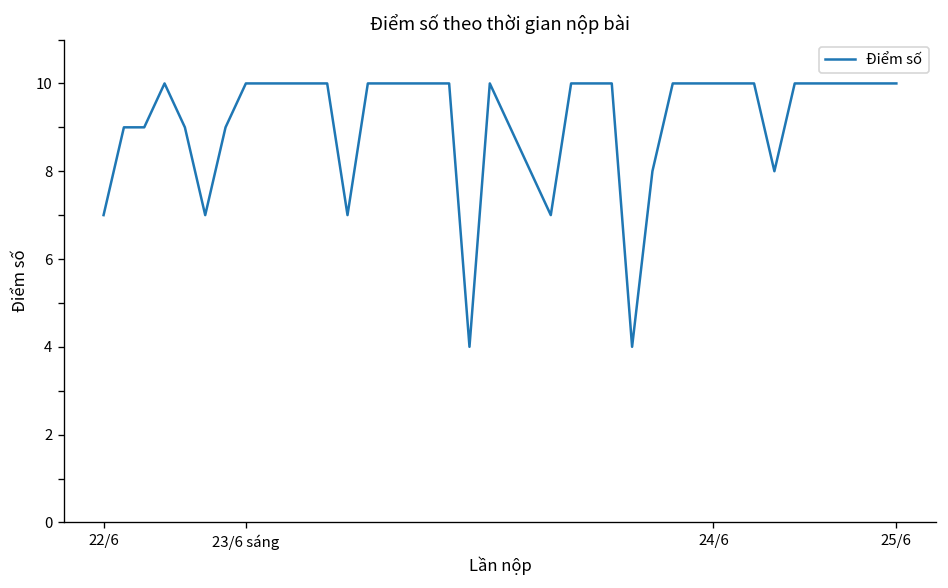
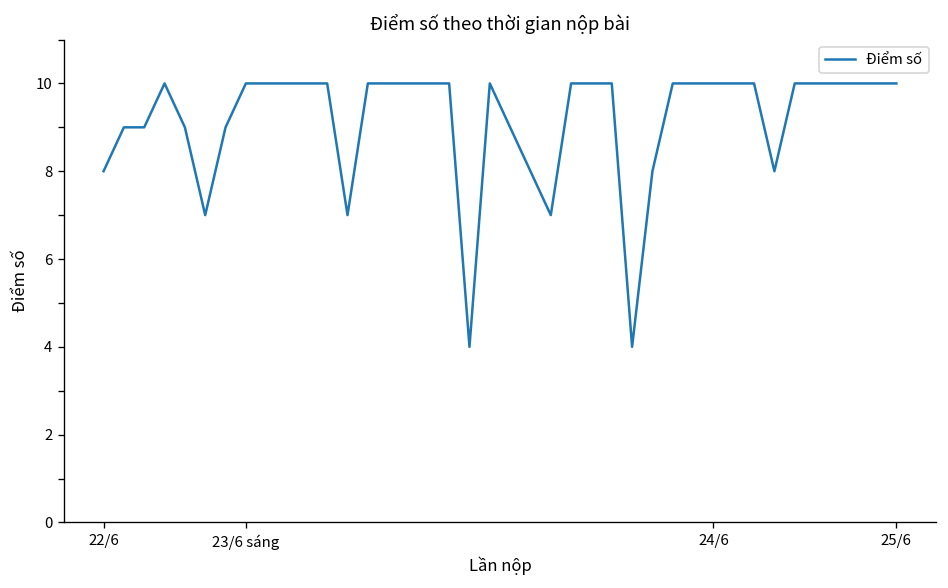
22/6: 7 -> 8
